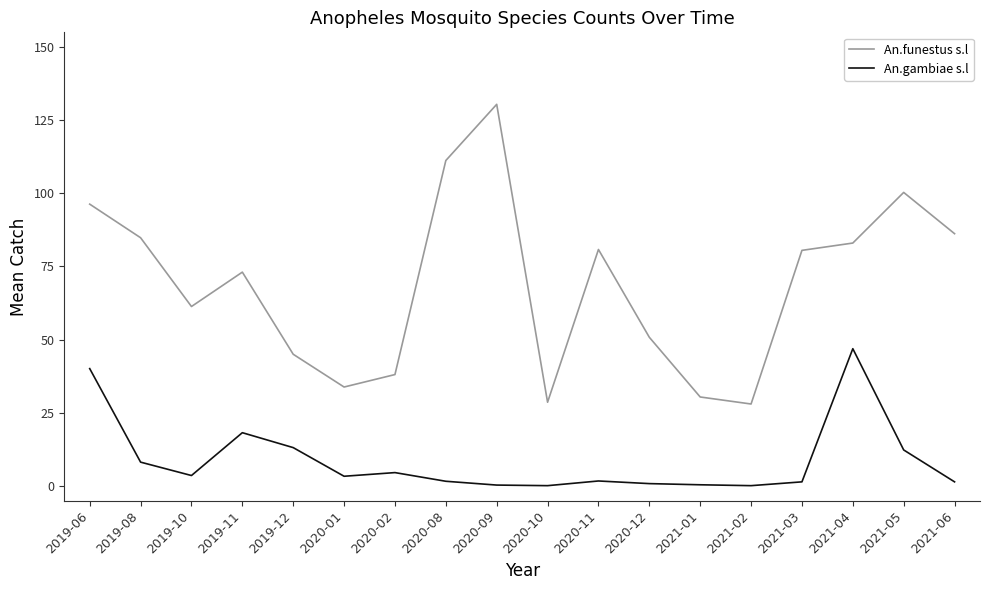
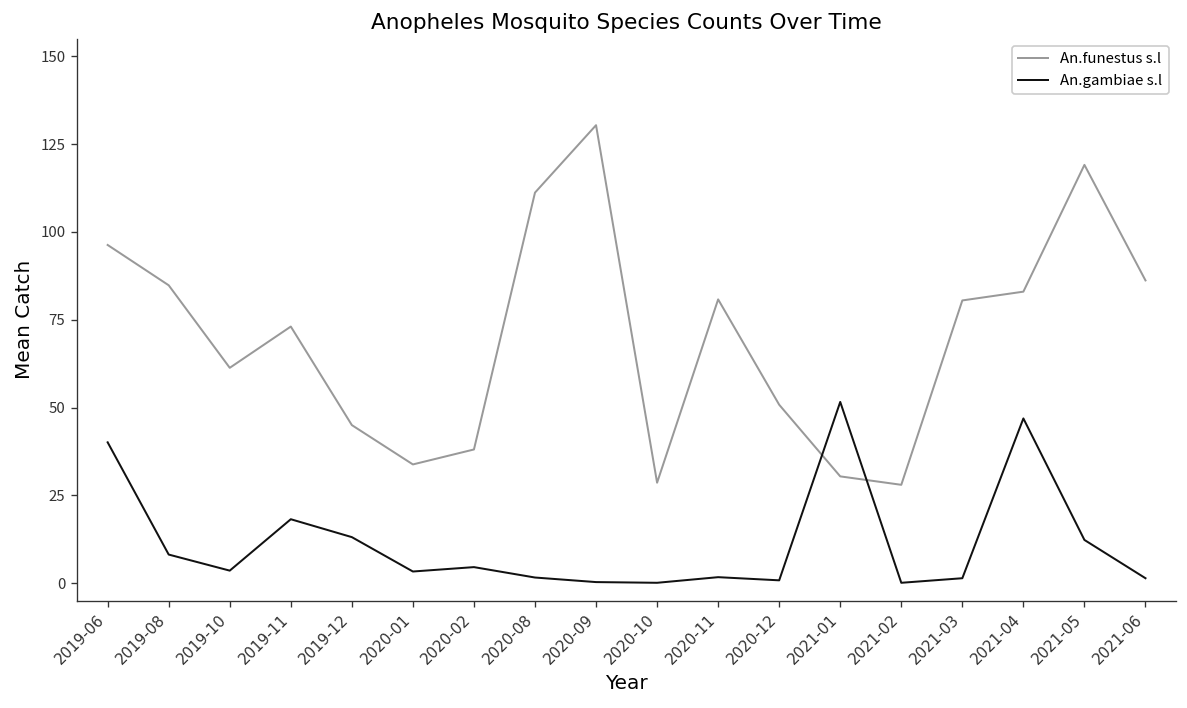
An.gambiae s.l, 2021-01: 0 -> 52
An.funestus s.l, 2021-05: 100 -> 119
